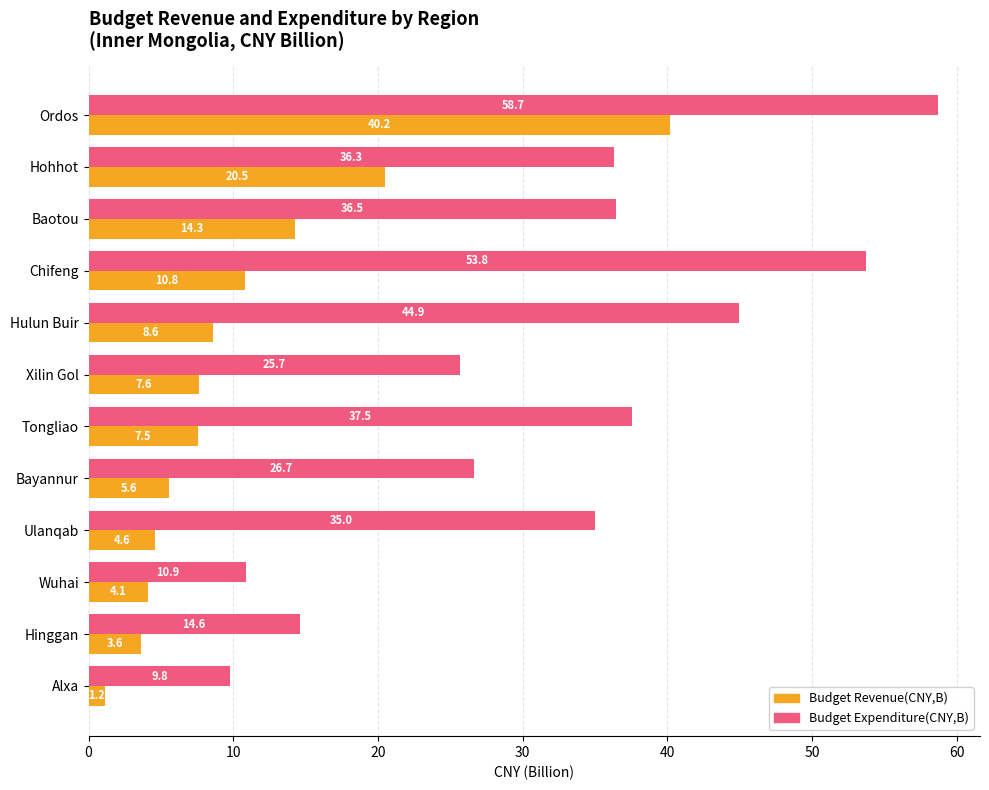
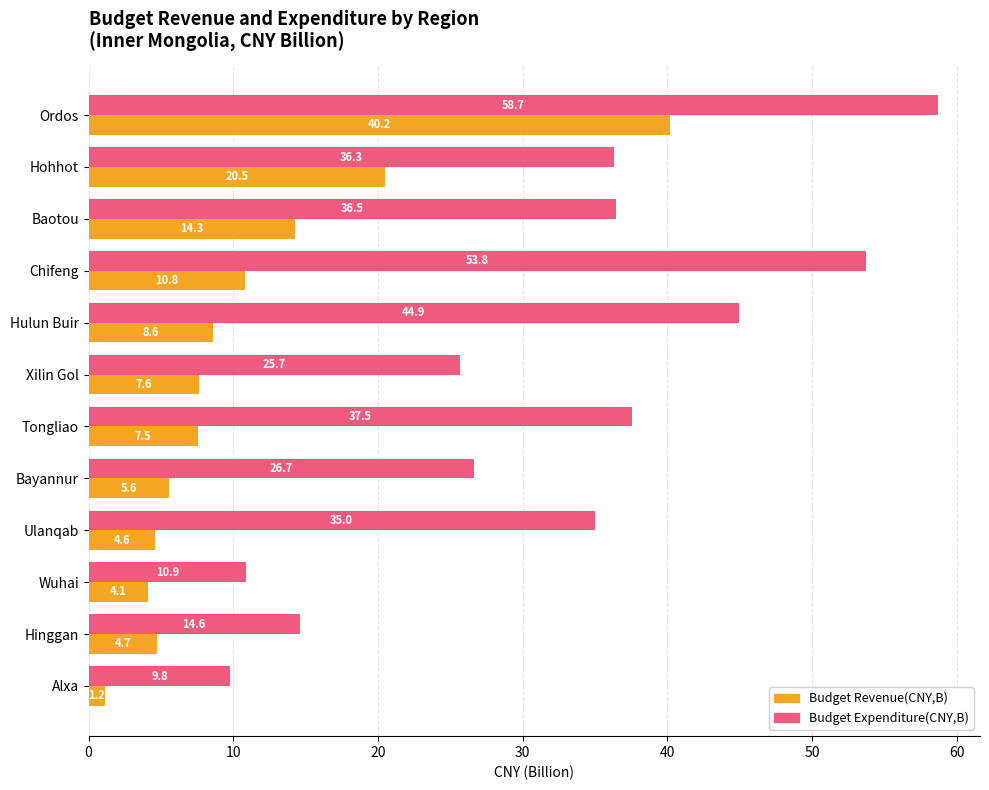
Budget Revenue(CNY,B), Hinggan: 3.6 -> 4.7
